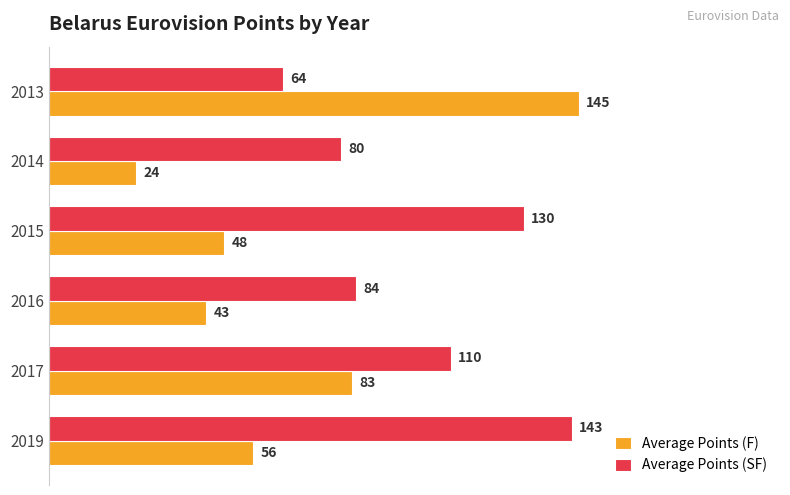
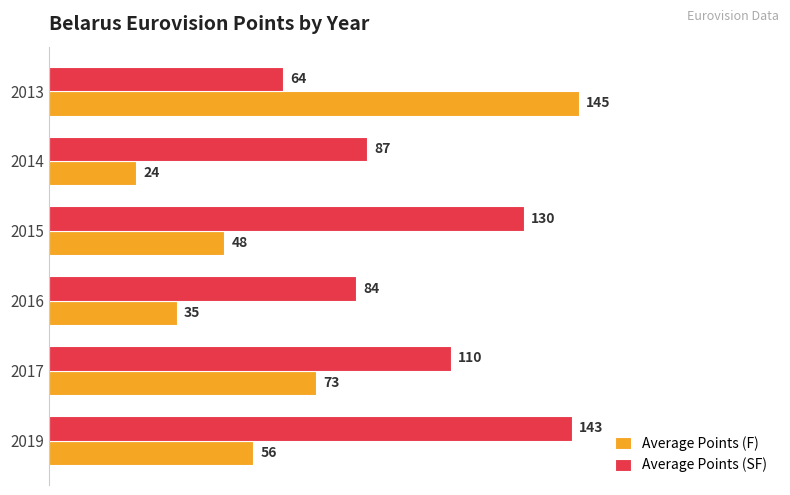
Average Points (SF), 2014: 80 -> 87
Average Points (F), 2016: 43 -> 35
Average Points (F), 2017: 83 -> 73
